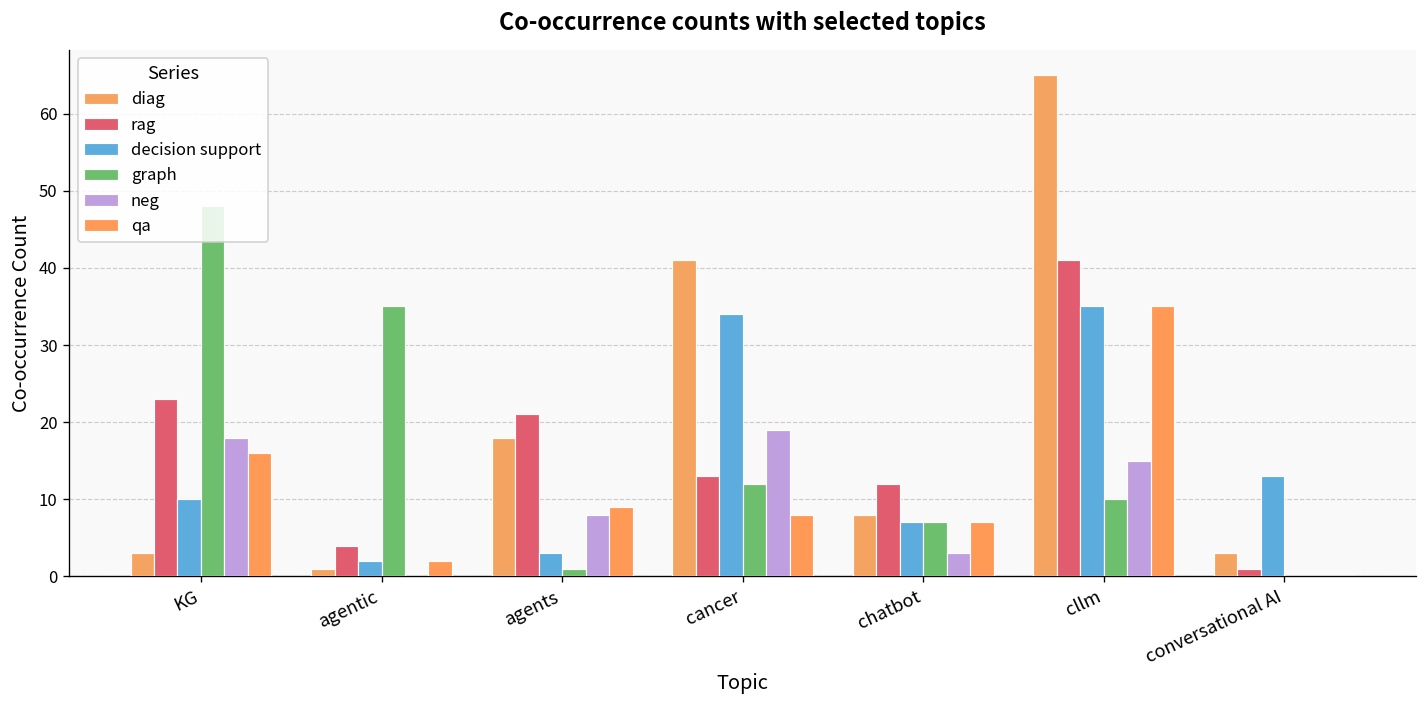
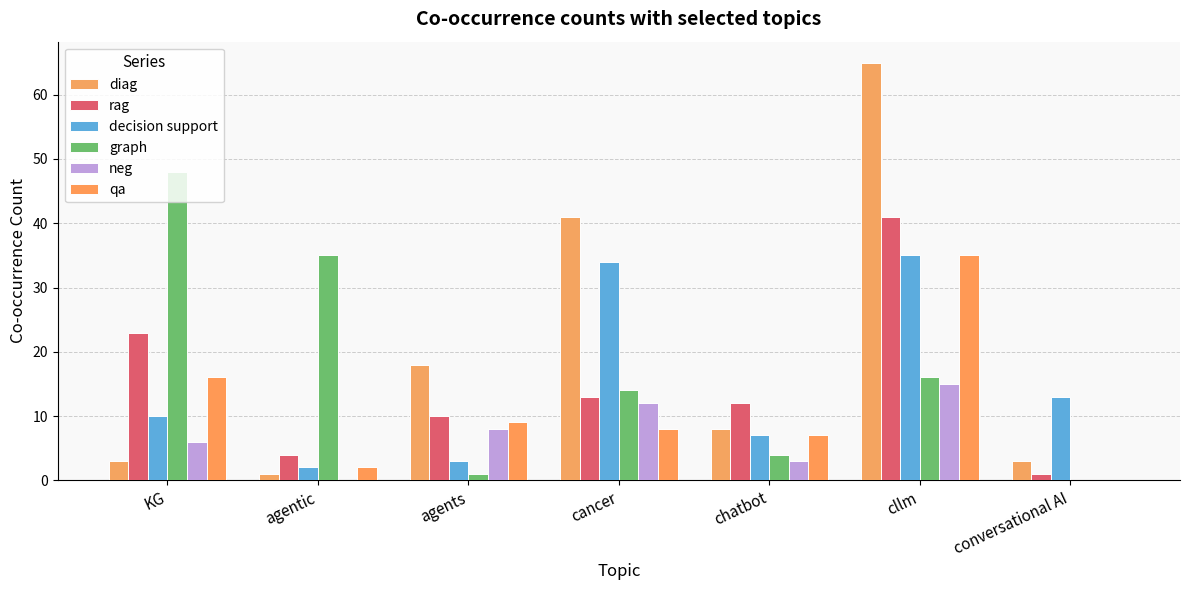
neg, KG: 18 -> 6
rag, agents: 21 -> 10
graph, cancer: 12 -> 14
neg, cancer: 19 -> 12
graph, chatbot: 7 -> 4
graph, cllm: 10 -> 16
